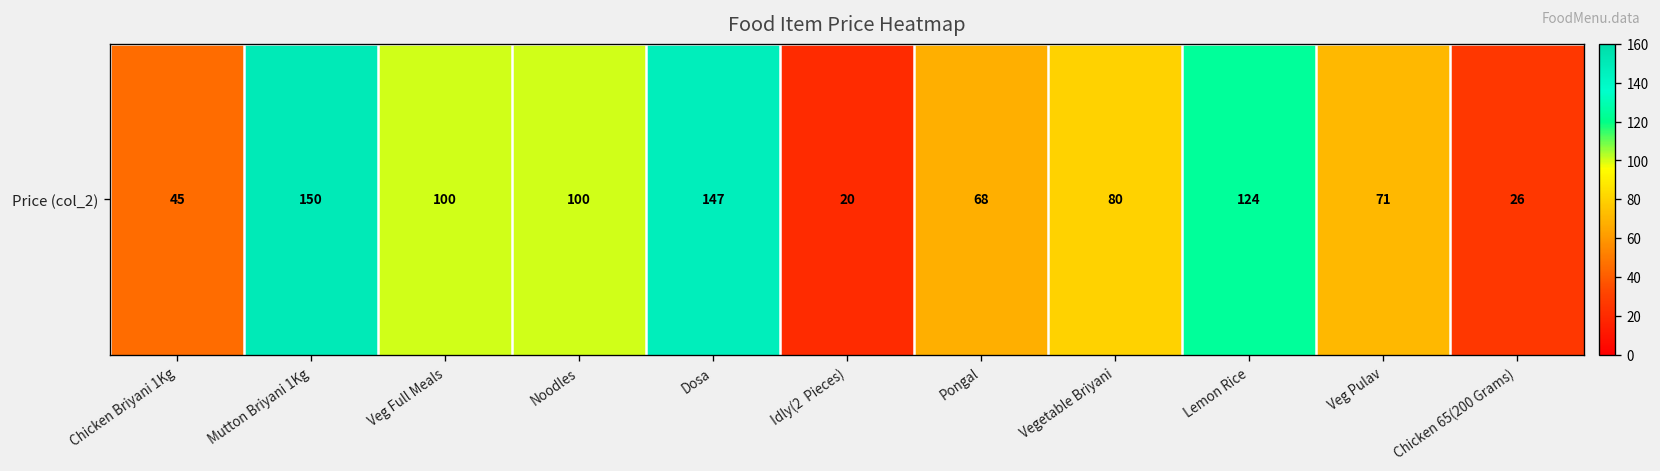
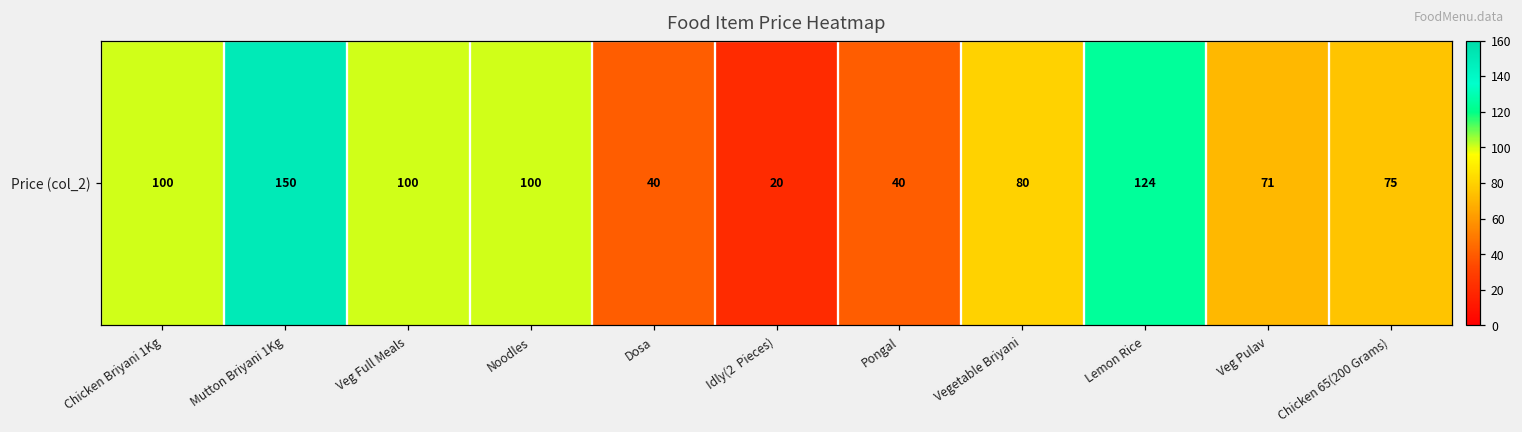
Price (col_2), Chicken Briyani 1Kg: 45 -> 100
Price (col_2), Dosa: 147 -> 40
Price (col_2), Pongal: 68 -> 40
Price (col_2), Chicken 65(200 Grams): 26 -> 75
